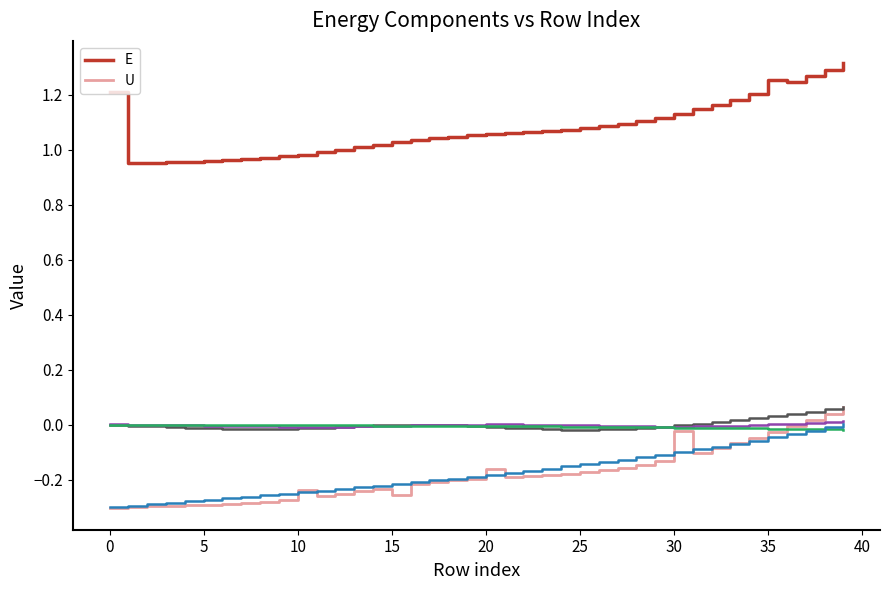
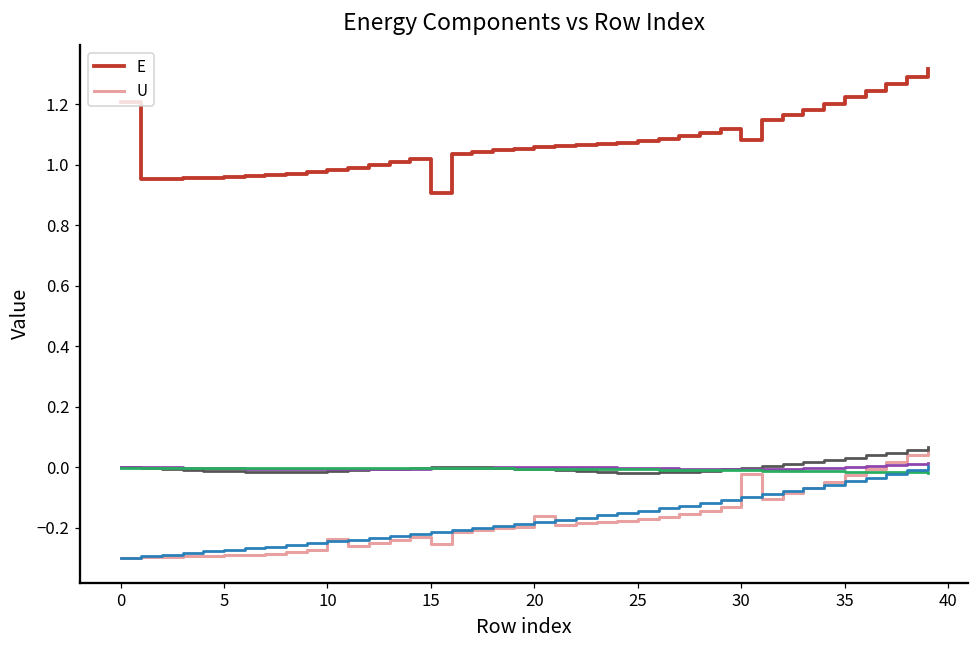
E, 15: 1.03 -> 0.91
E, 30: 1.13 -> 1.08
E, 35: 1.25 -> 1.22
